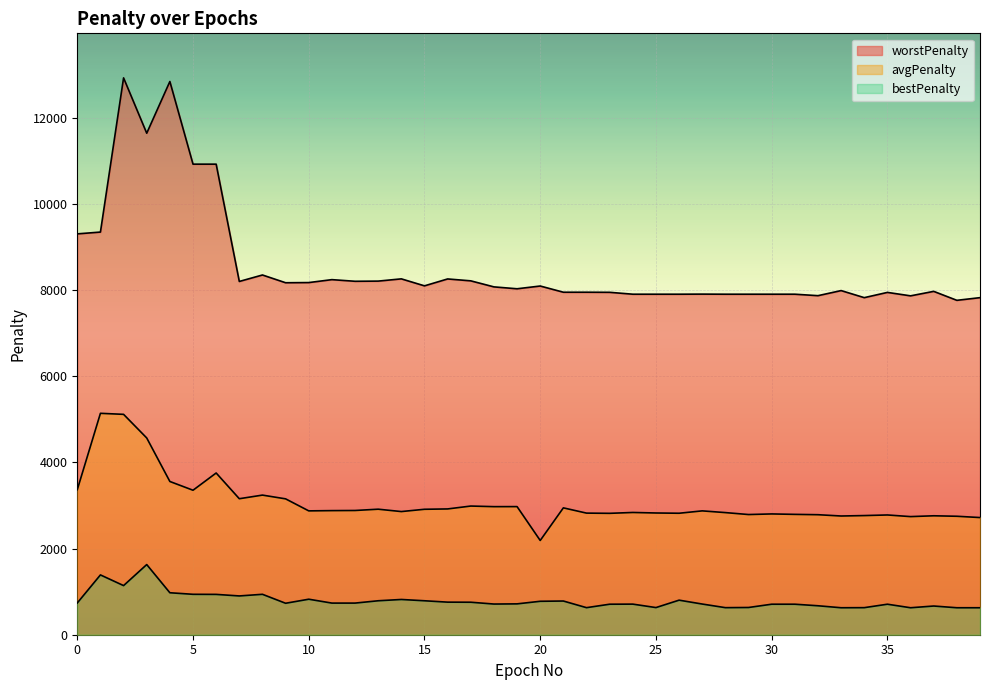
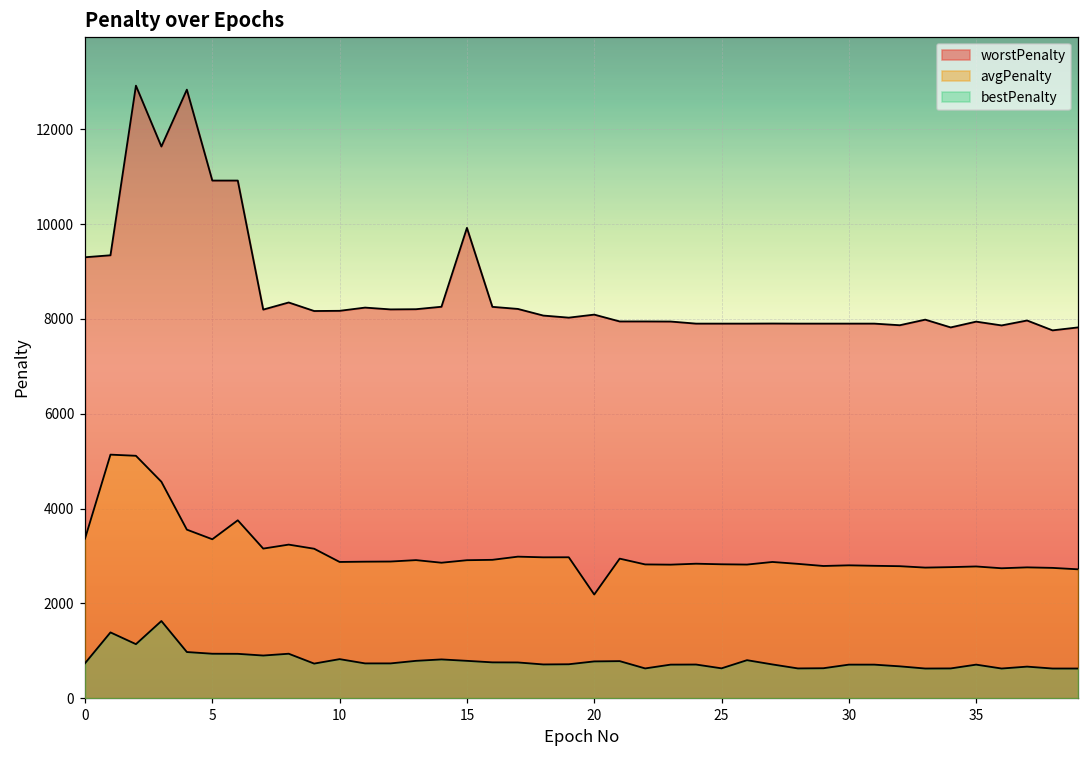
worstPenalty, 15: 8100 -> 9900
